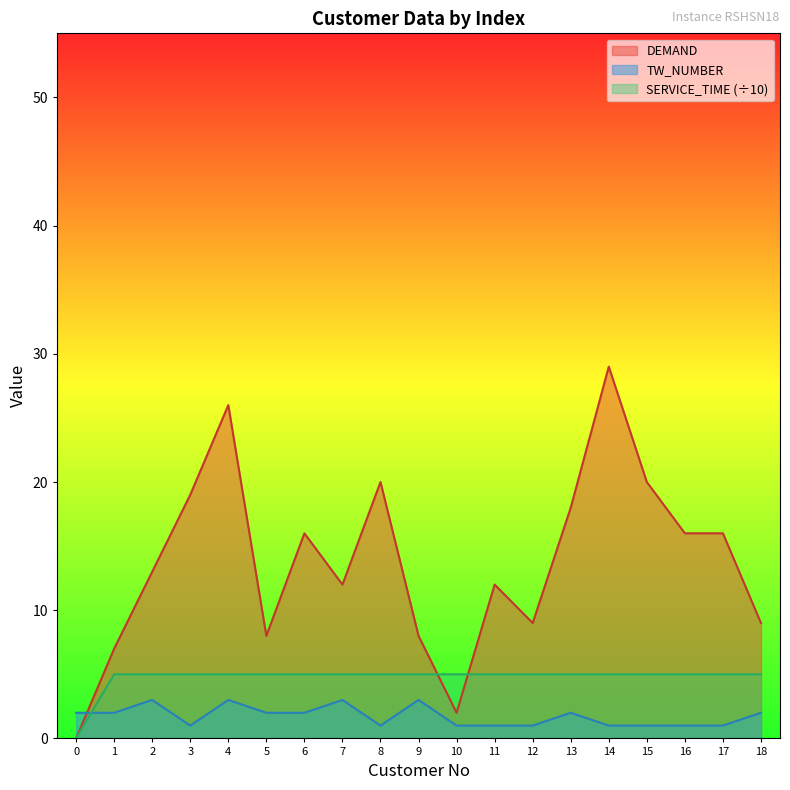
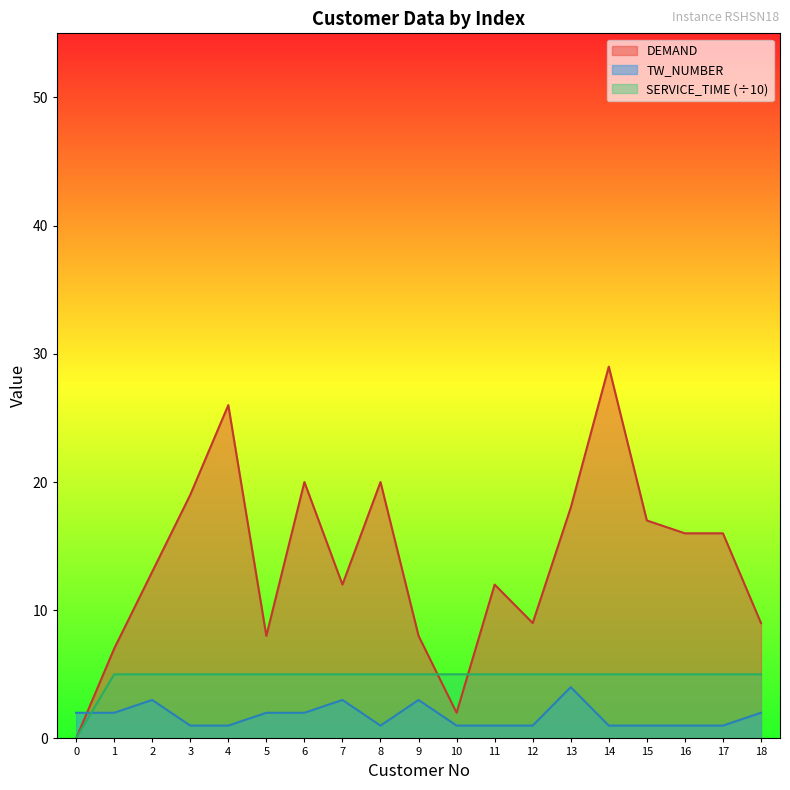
TW_NUMBER, 4: 3 -> 1
DEMAND, 6: 16 -> 20
TW_NUMBER, 13: 2 -> 4
DEMAND, 15: 20 -> 17
